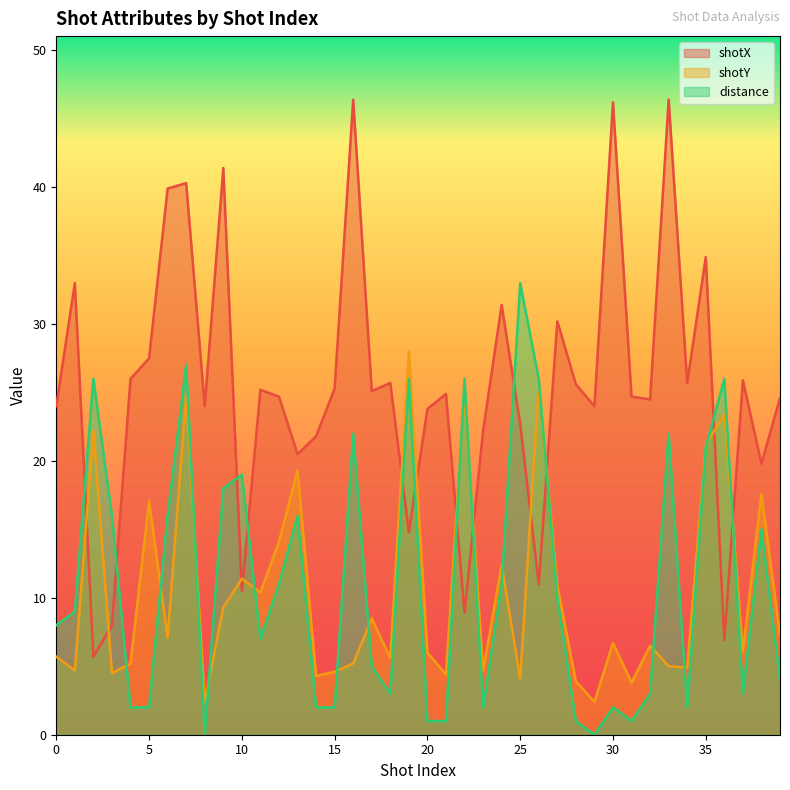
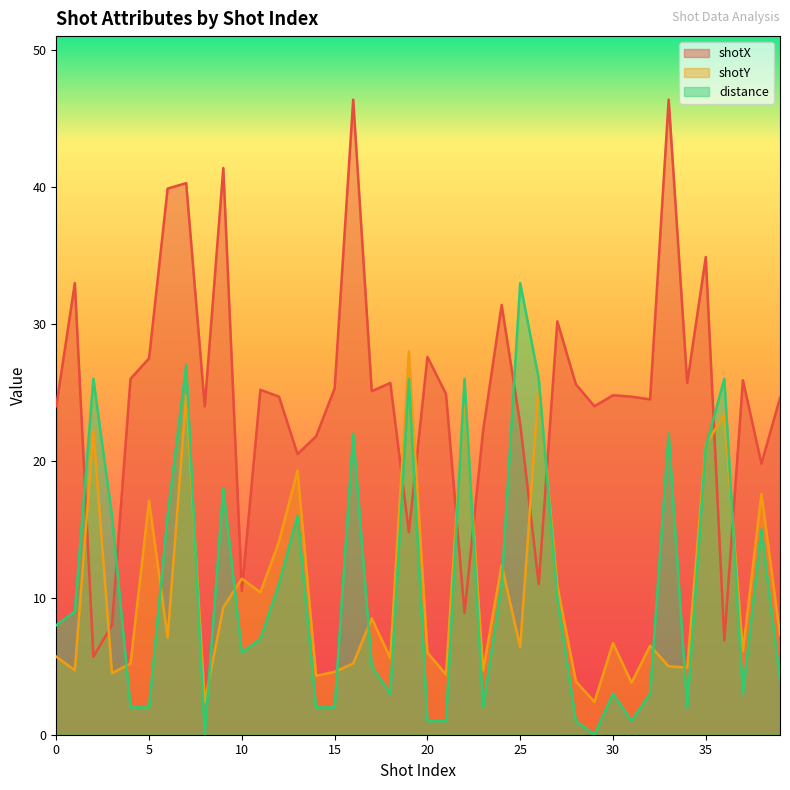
distance, 10: 19 -> 6
shotX, 20: 23.8 -> 27.6
shotY, 25: 4.1 -> 6.4
shotX, 30: 46.2 -> 24.8
distance, 30: 2 -> 3
